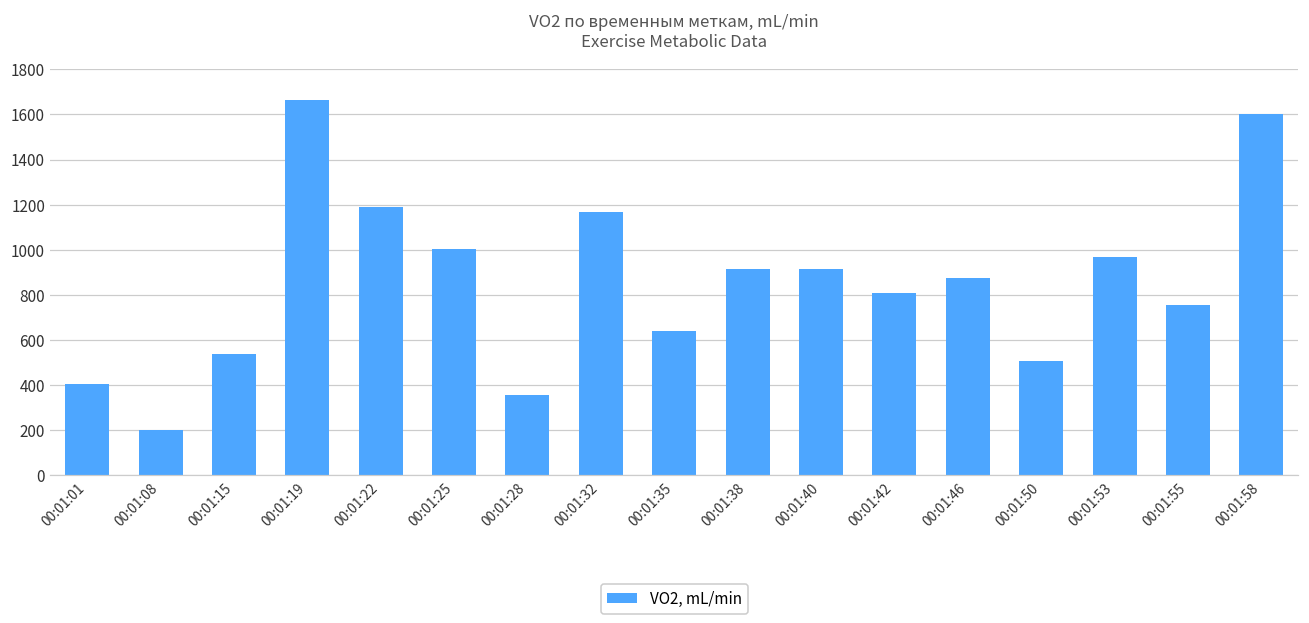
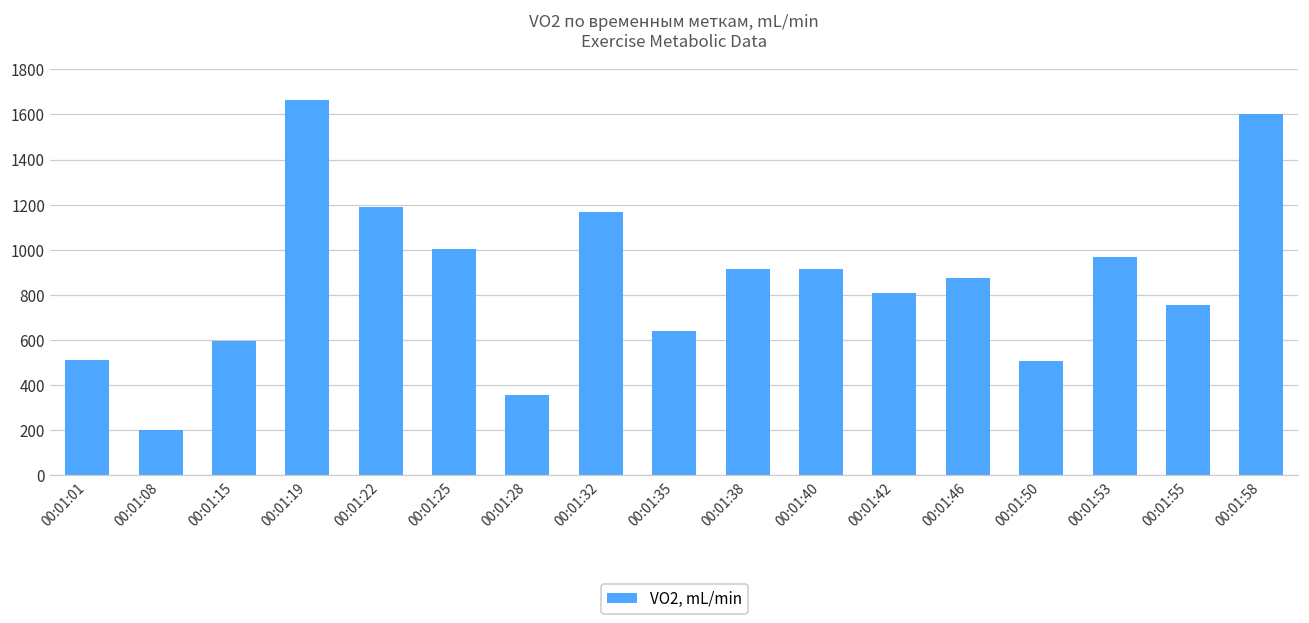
00:01:01: 410 -> 510
00:01:15: 540 -> 590
